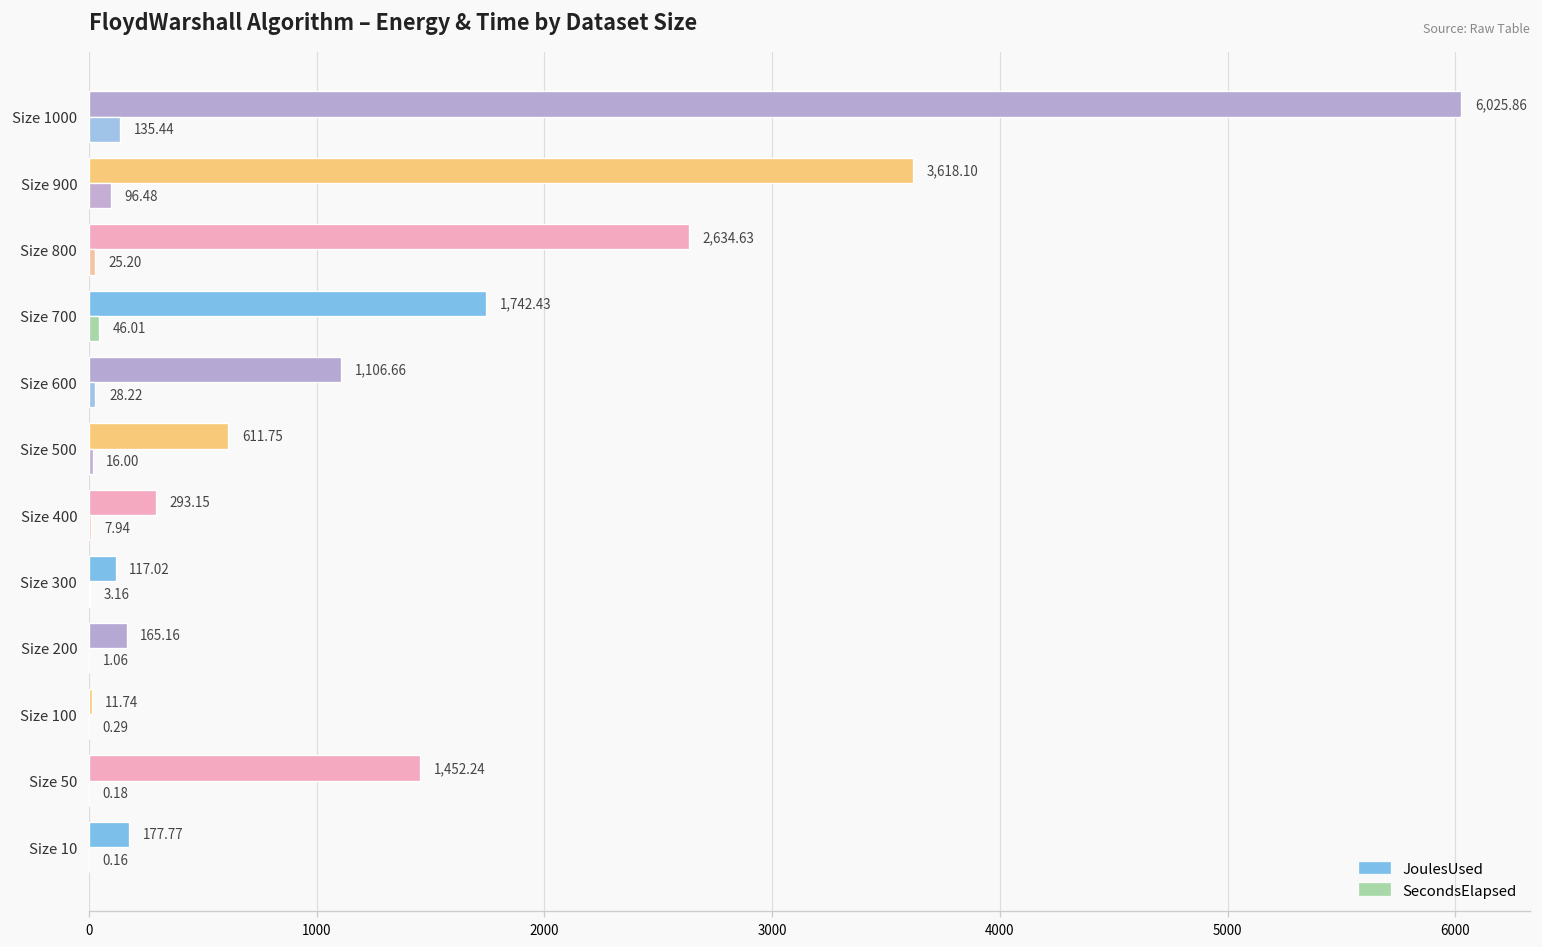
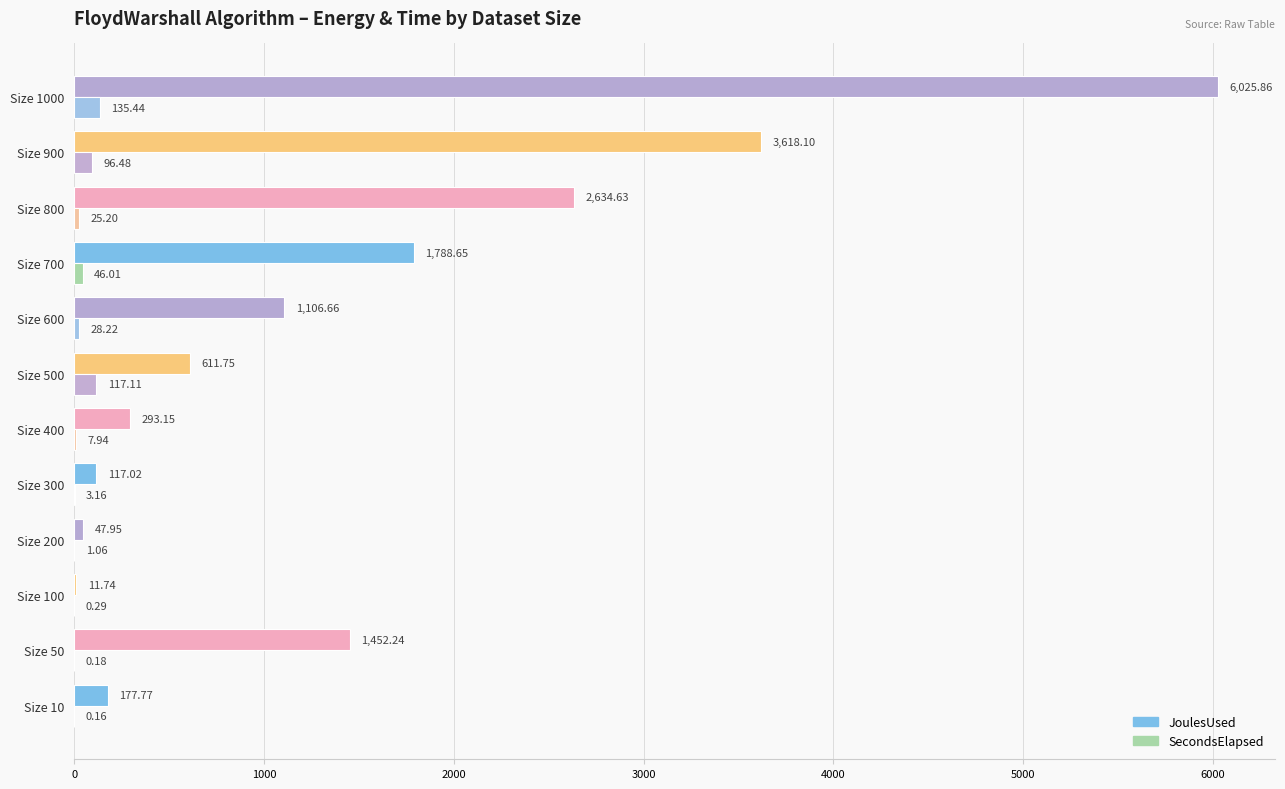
JoulesUsed, Size 700: 1,742.43 -> 1,788.65
SecondsElapsed, Size 500: 16.00 -> 117.11
JoulesUsed, Size 200: 165.16 -> 47.95
